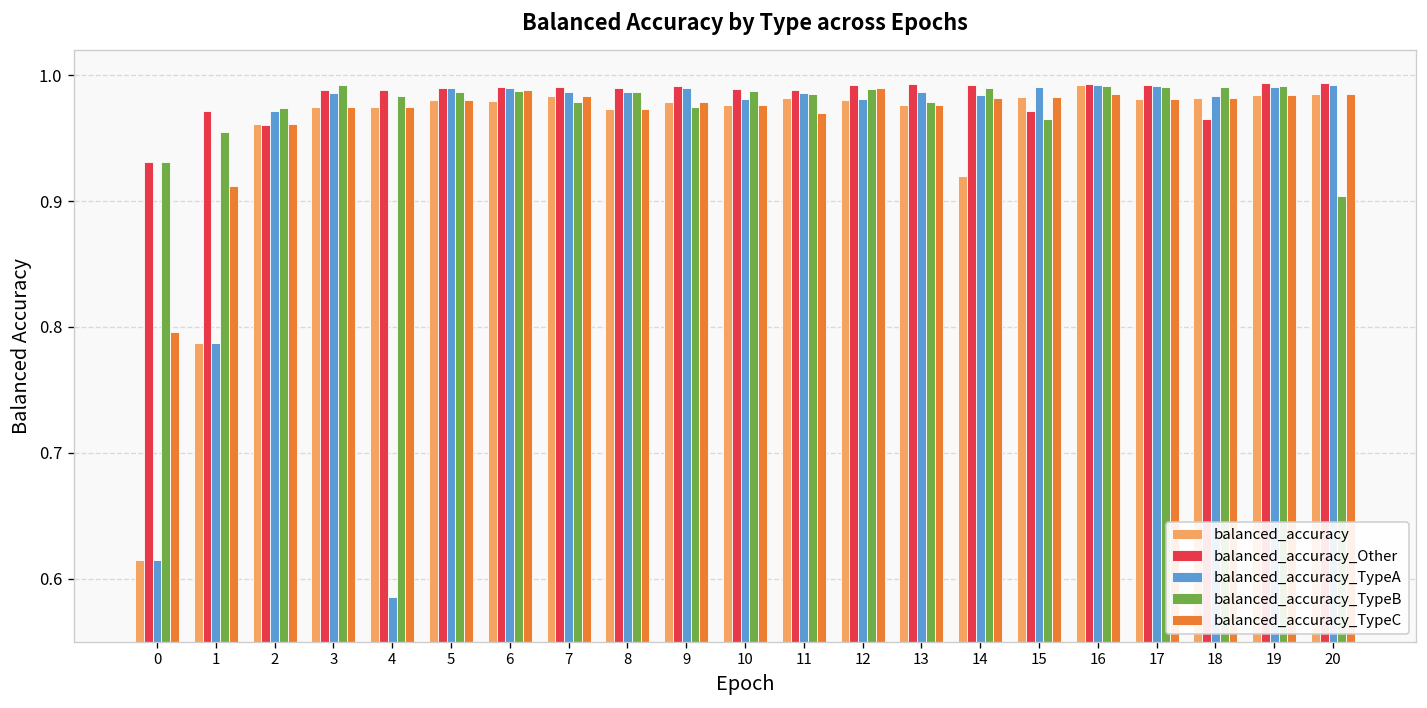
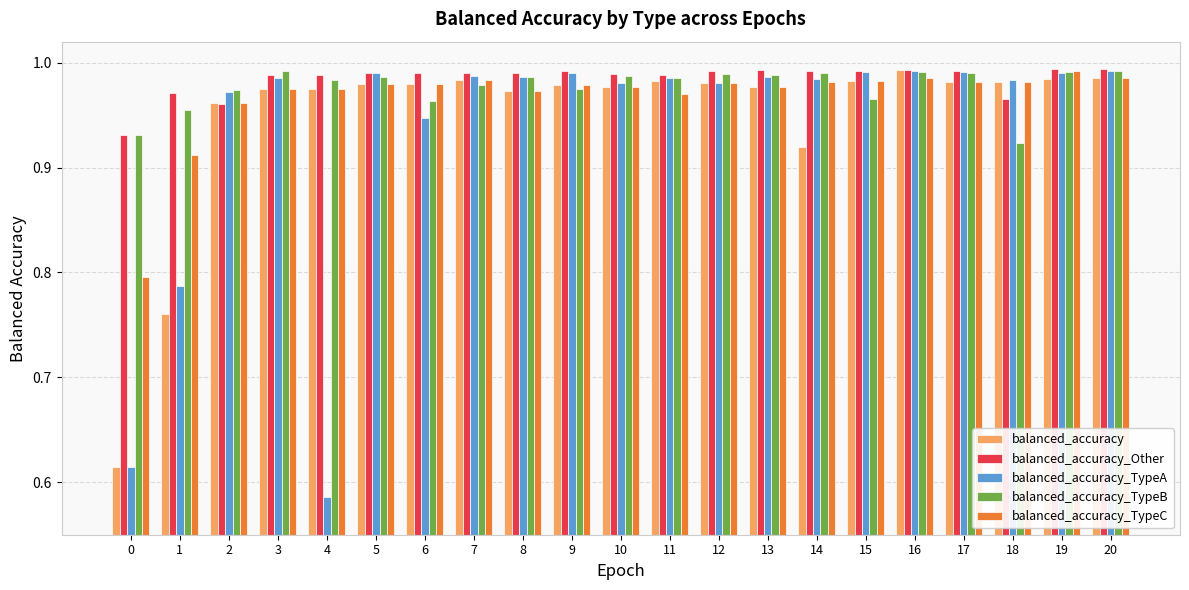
balanced_accuracy, 1: 0.787 -> 0.760
balanced_accuracy_TypeA, 6: 0.990 -> 0.947
balanced_accuracy_TypeB, 6: 0.988 -> 0.963
balanced_accuracy_TypeC, 6: 0.988 -> 0.980
balanced_accuracy_TypeC, 12: 0.990 -> 0.980
balanced_accuracy_TypeB, 13: 0.979 -> 0.988
balanced_accuracy_Other, 15: 0.972 -> 0.992
balanced_accuracy_TypeB, 18: 0.991 -> 0.924
balanced_accuracy_TypeC, 19: 0.984 -> 0.992
balanced_accuracy_TypeB, 20: 0.904 -> 0.992
